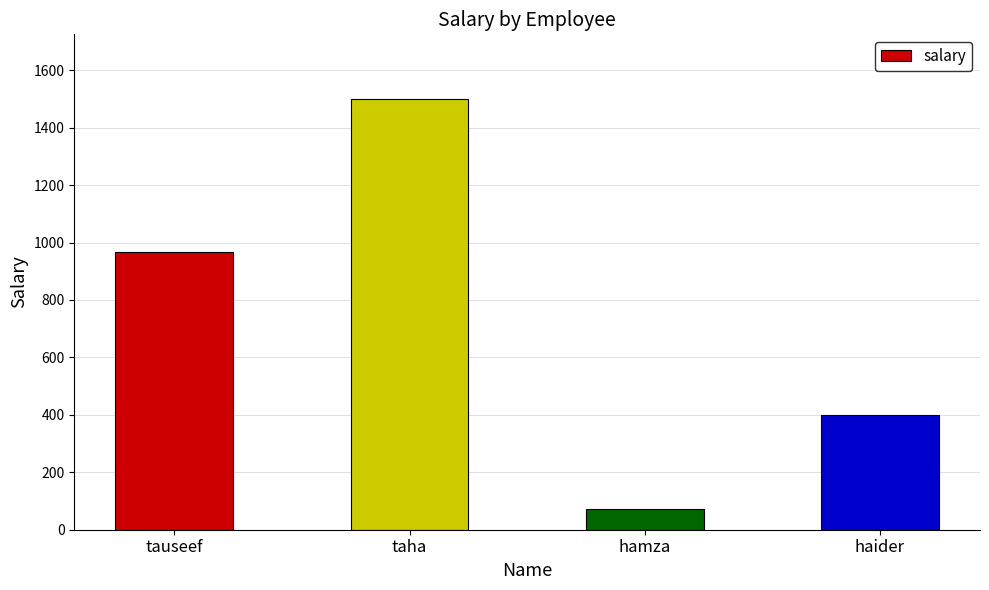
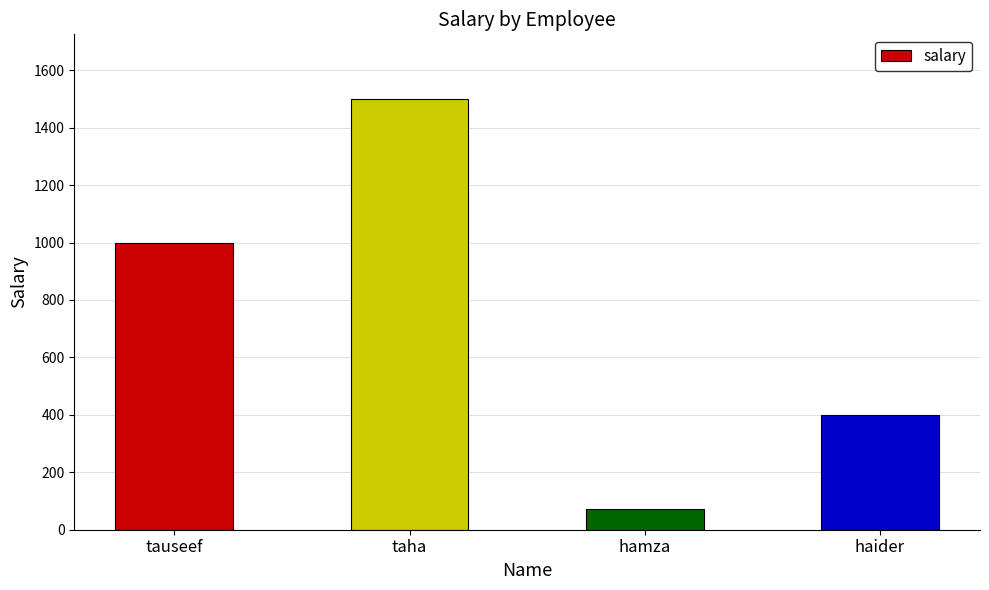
tauseef: 970 -> 1000
